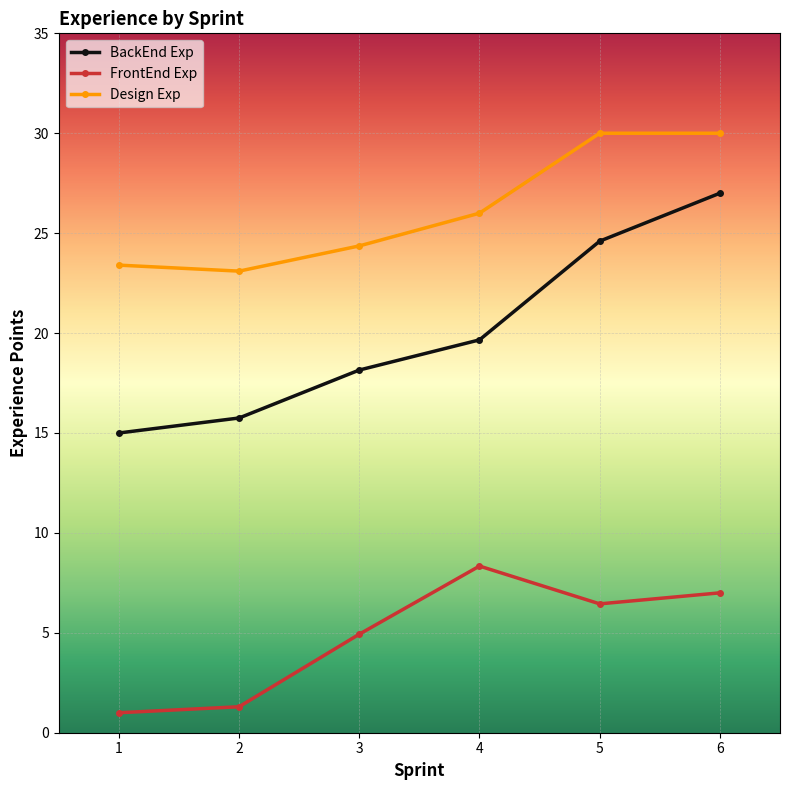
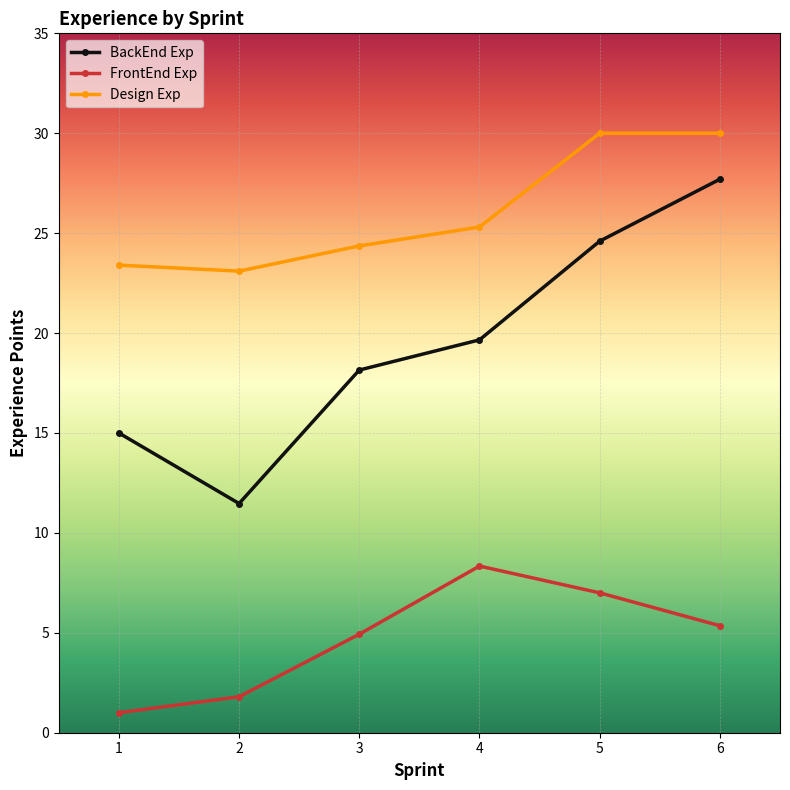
BackEnd Exp, 2: 15.8 -> 11.5
FrontEnd Exp, 2: 1.3 -> 1.8
Design Exp, 4: 26.0 -> 25.3
FrontEnd Exp, 5: 6.4 -> 7.0
BackEnd Exp, 6: 27.0 -> 27.7
FrontEnd Exp, 6: 7.0 -> 5.4
